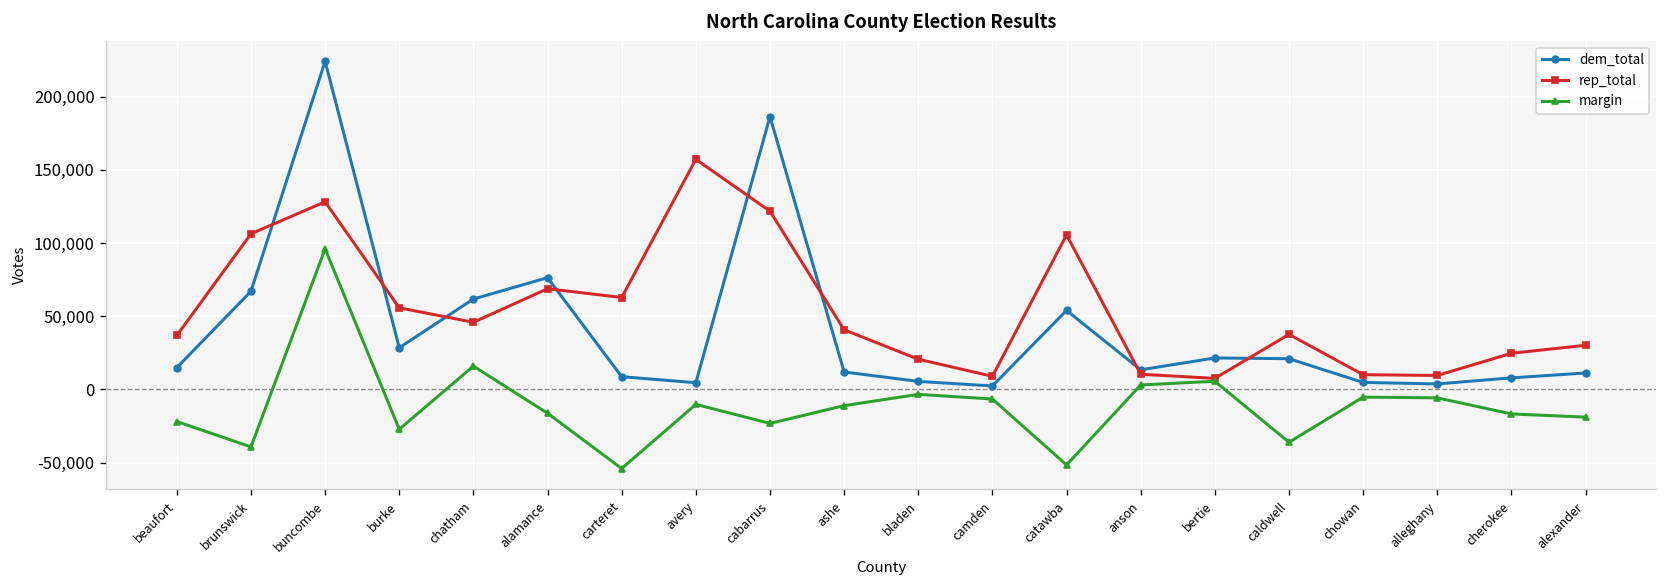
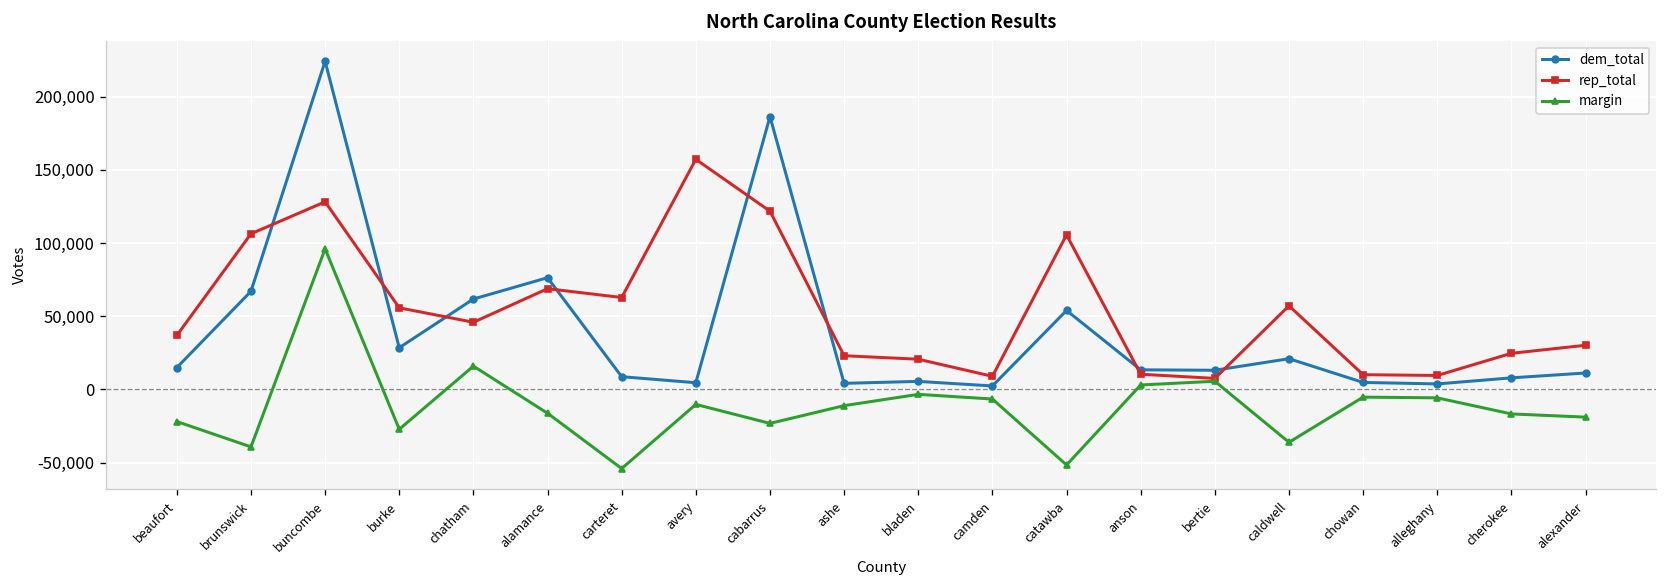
dem_total, ashe: 12,000 -> 4,000
rep_total, ashe: 41,000 -> 23,000
dem_total, bertie: 21,000 -> 13,000
rep_total, caldwell: 38,000 -> 57,000
